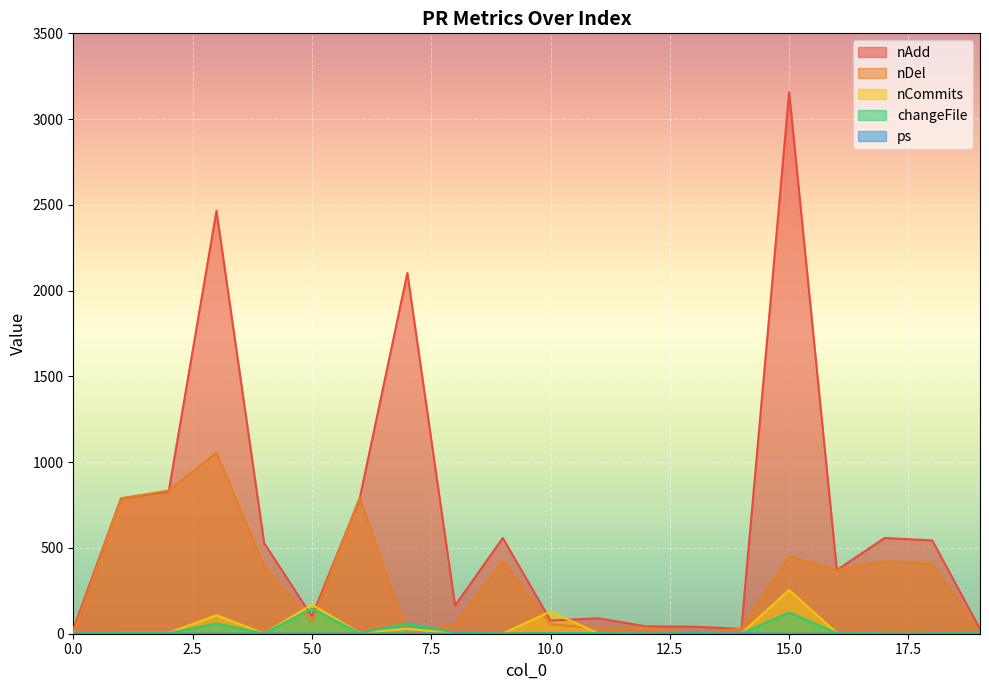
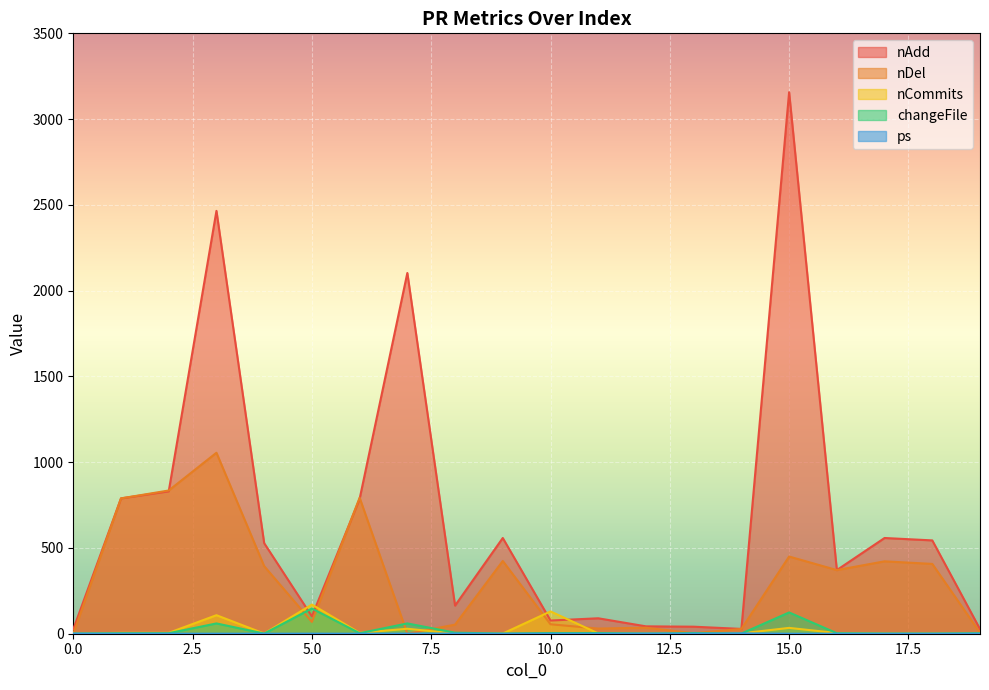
nCommits, 15.0: 260 -> 30
